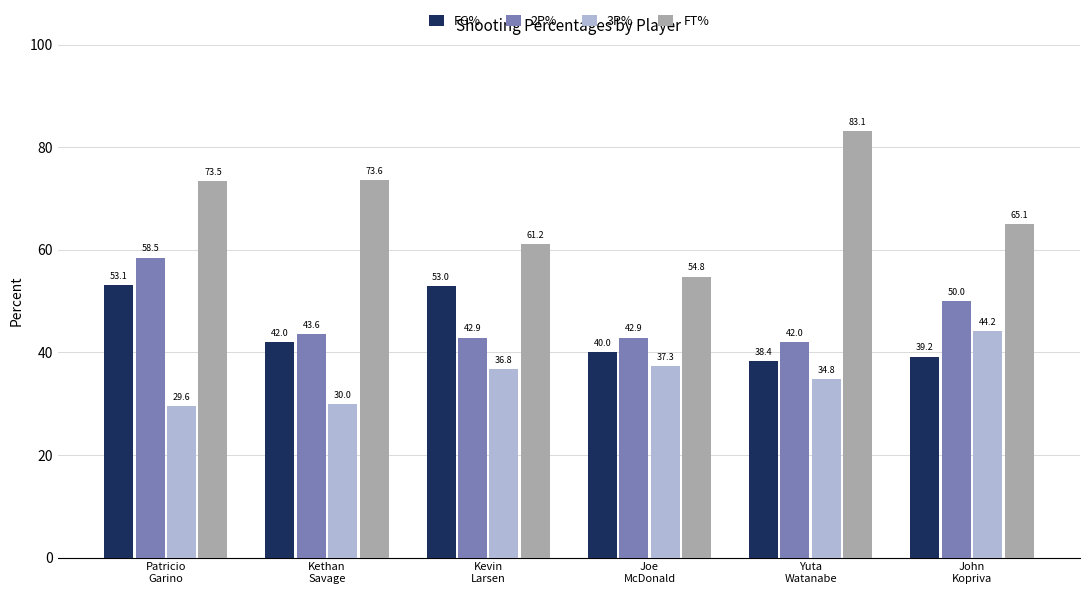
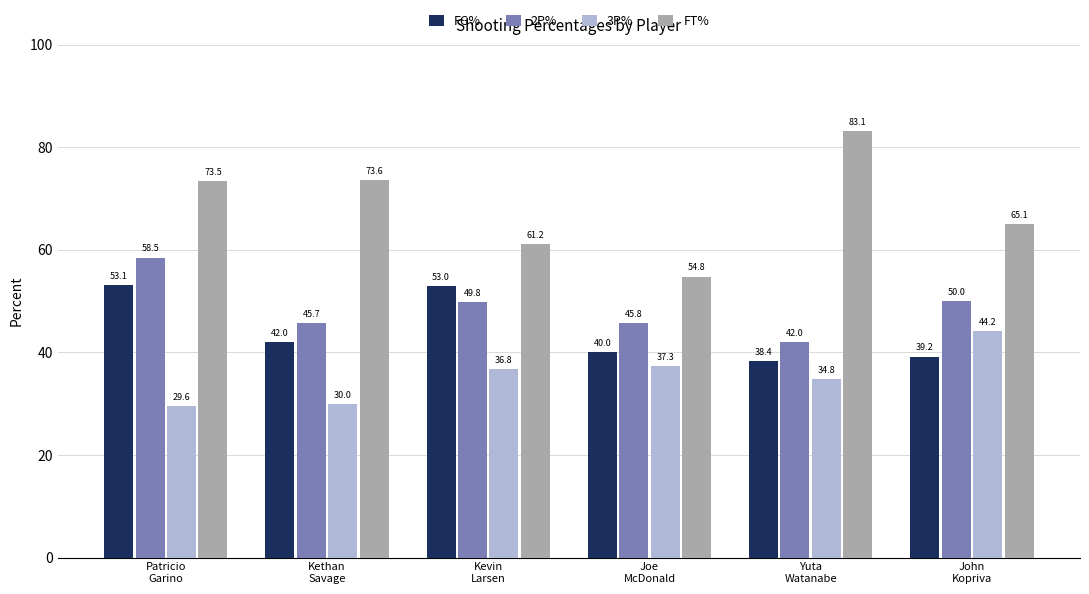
2P%, Kethan Savage: 43.6 -> 45.7
2P%, Kevin Larsen: 42.9 -> 49.8
2P%, Joe McDonald: 42.9 -> 45.8
